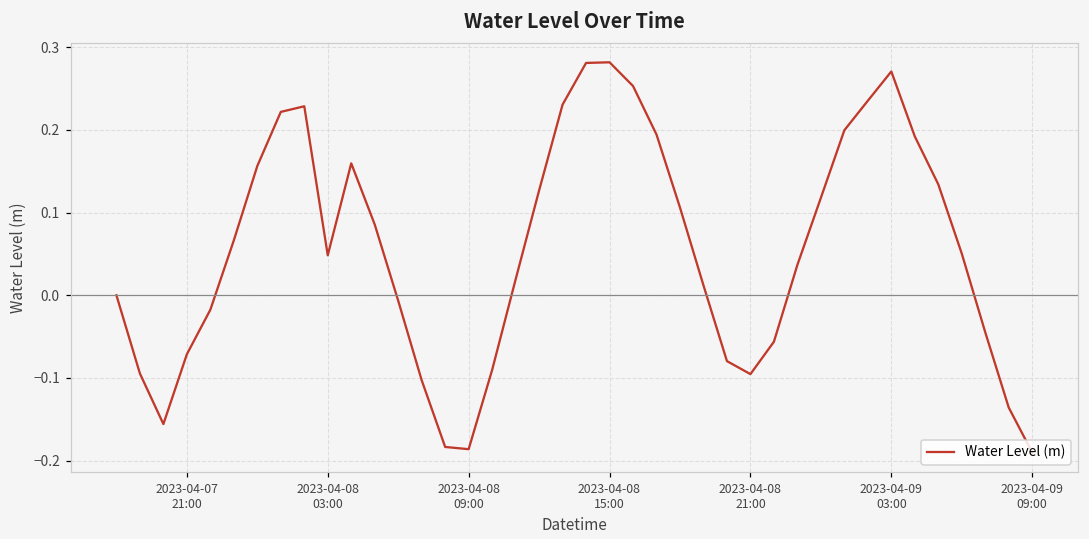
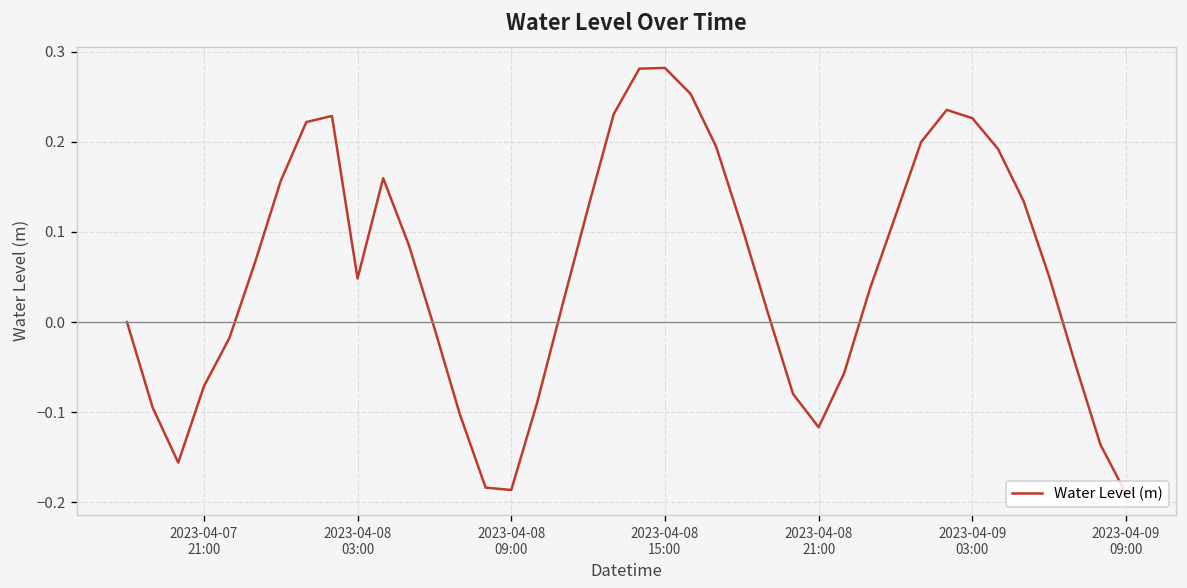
2023-04-08 21:00: -0.10 -> -0.12
2023-04-09 03:00: 0.27 -> 0.23
